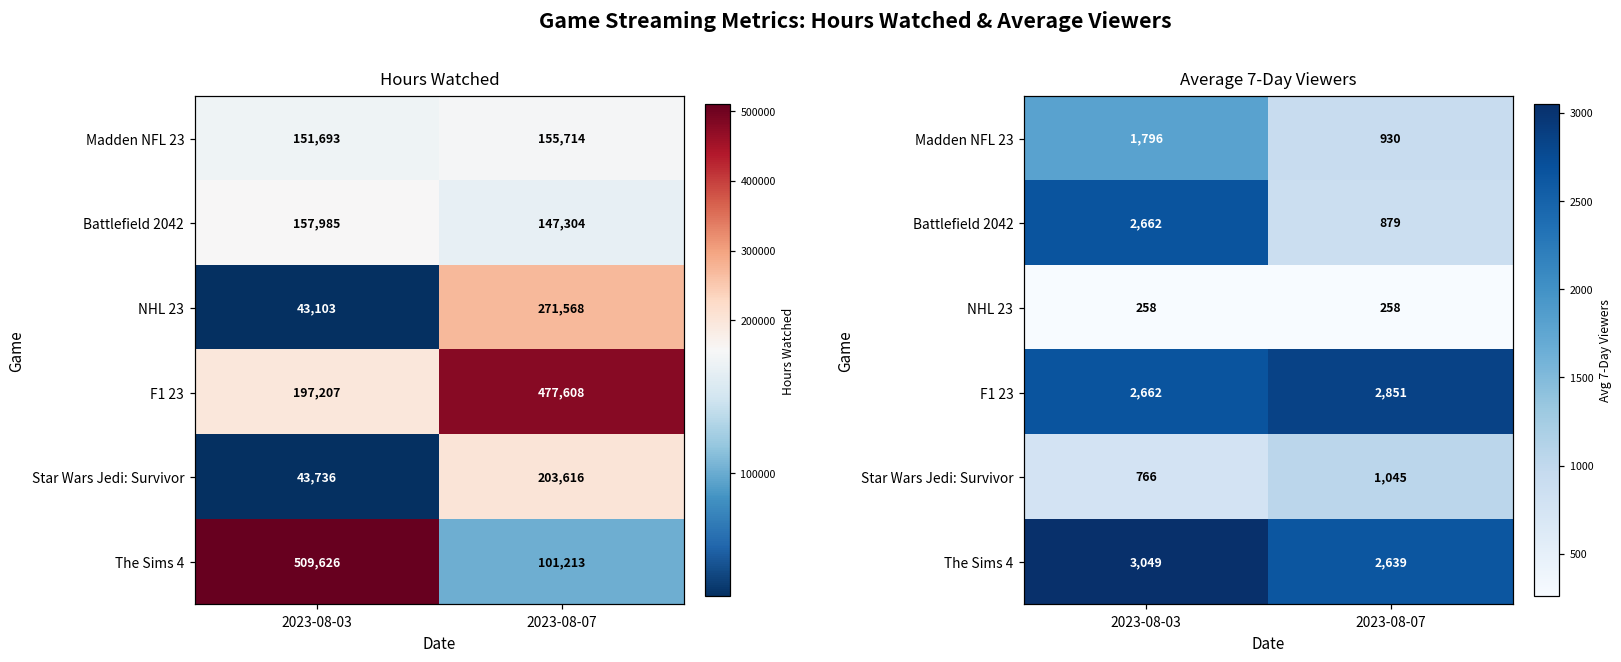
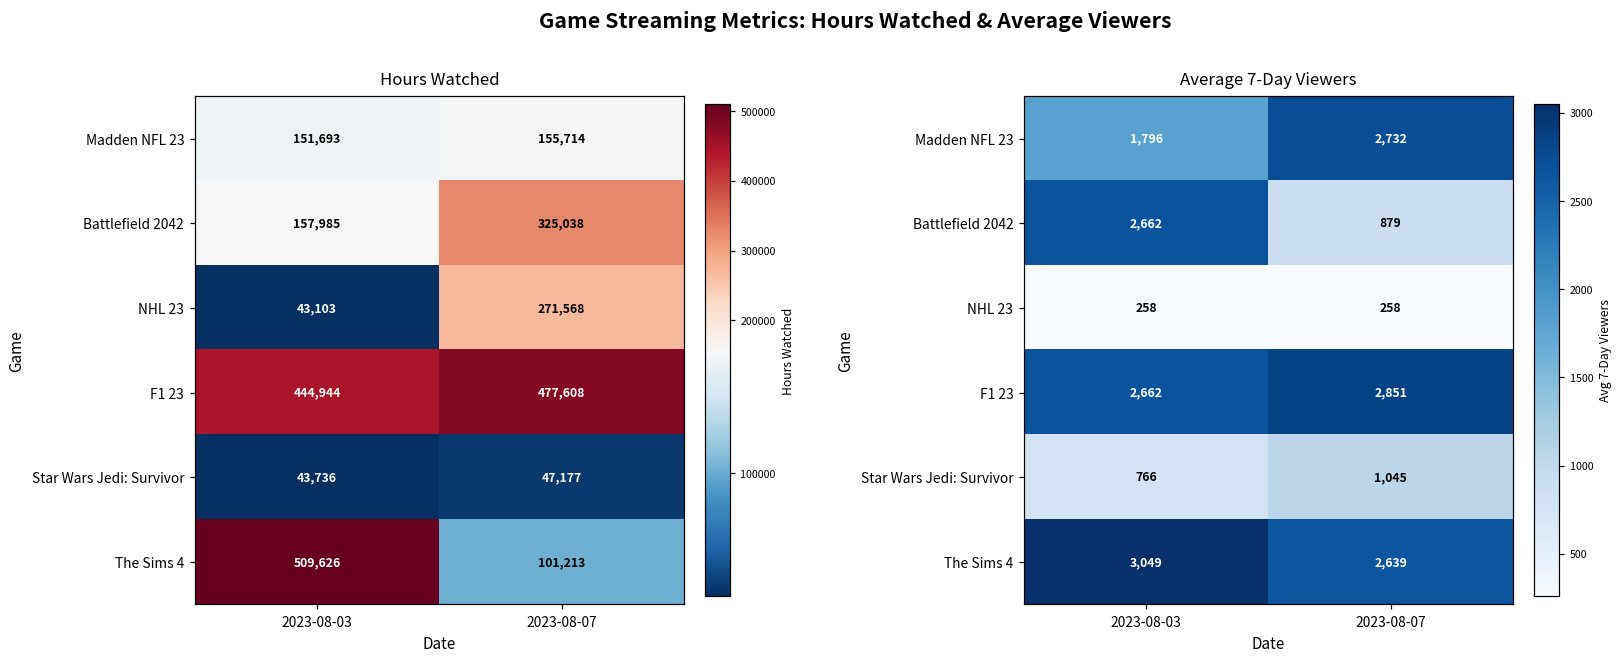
Hours Watched, Battlefield 2042, 2023-08-07: 147,304 -> 325,038
Hours Watched, F1 23, 2023-08-03: 197,207 -> 444,944
Hours Watched, Star Wars Jedi: Survivor, 2023-08-07: 203,616 -> 47,177
Average 7-Day Viewers, Madden NFL 23, 2023-08-07: 930 -> 2,732
